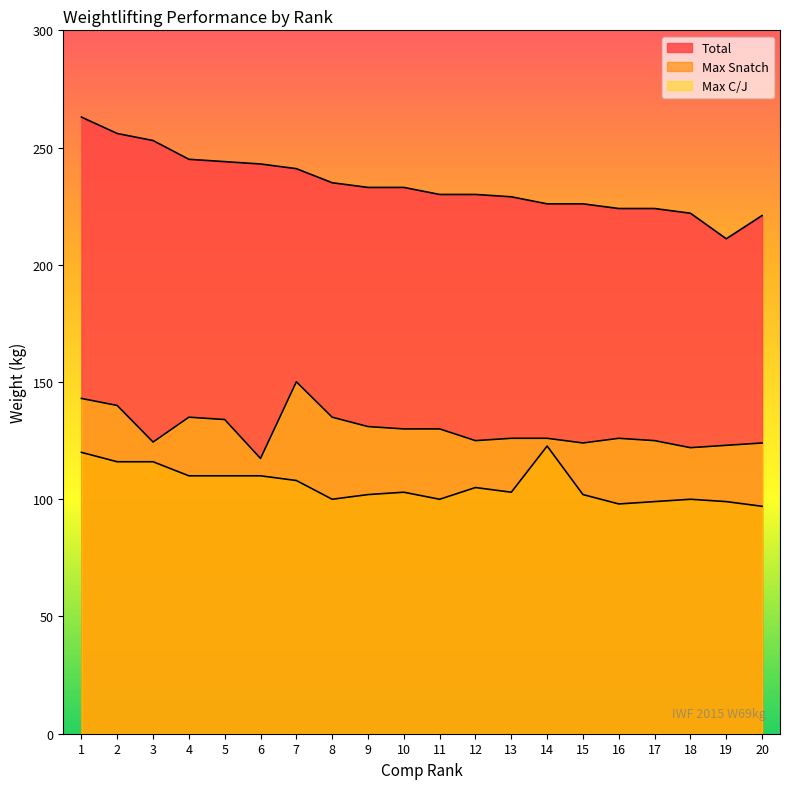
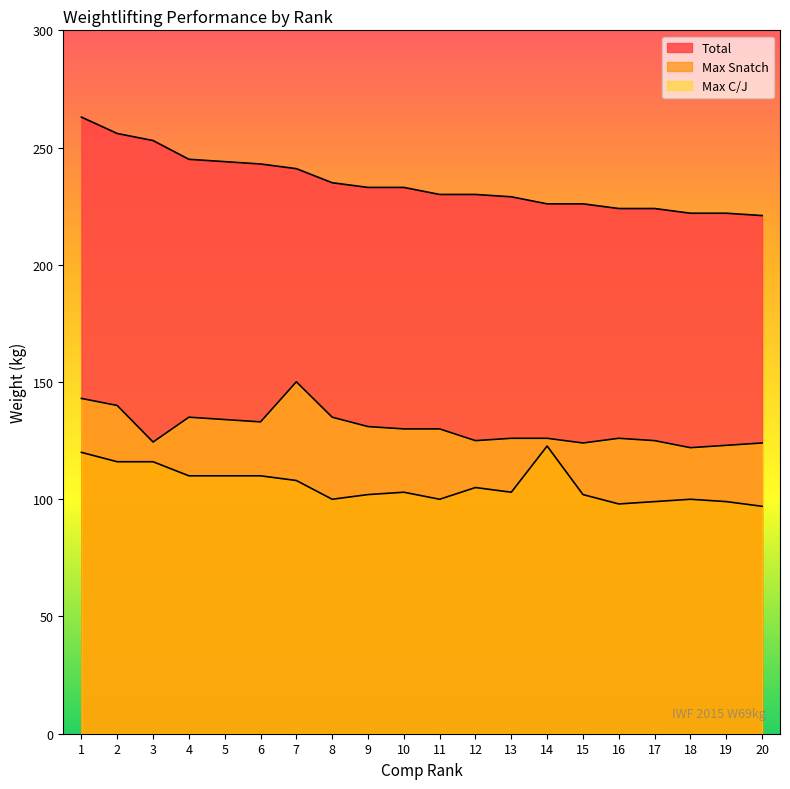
Max C/J, 6: 117 -> 133
Total, 19: 211 -> 222
